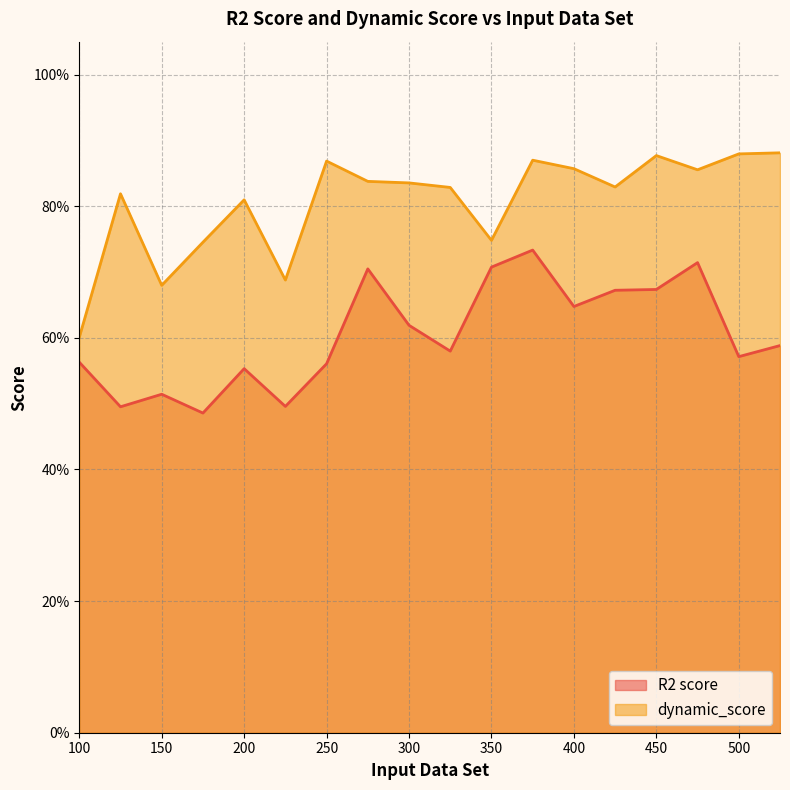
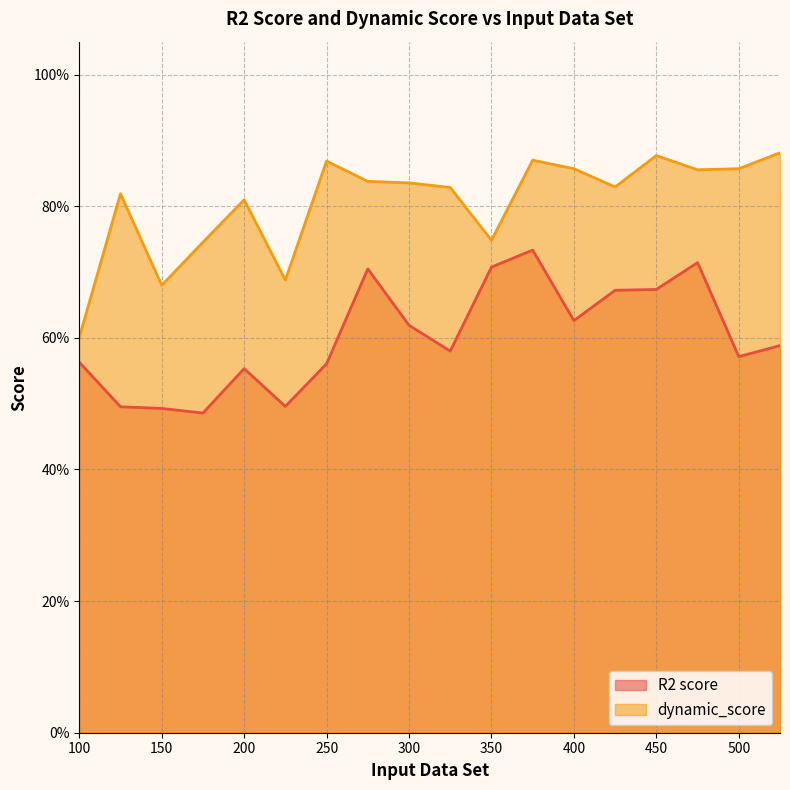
R2 score, 150: 51% -> 49%
R2 score, 400: 65% -> 63%
dynamic_score, 500: 88% -> 86%
